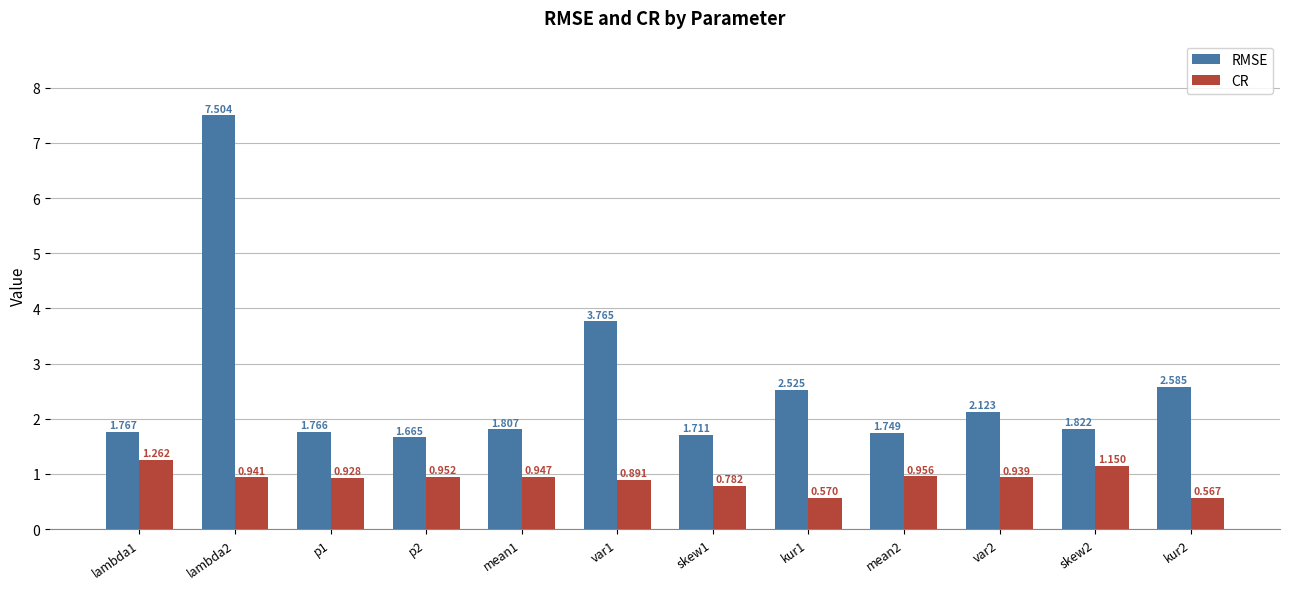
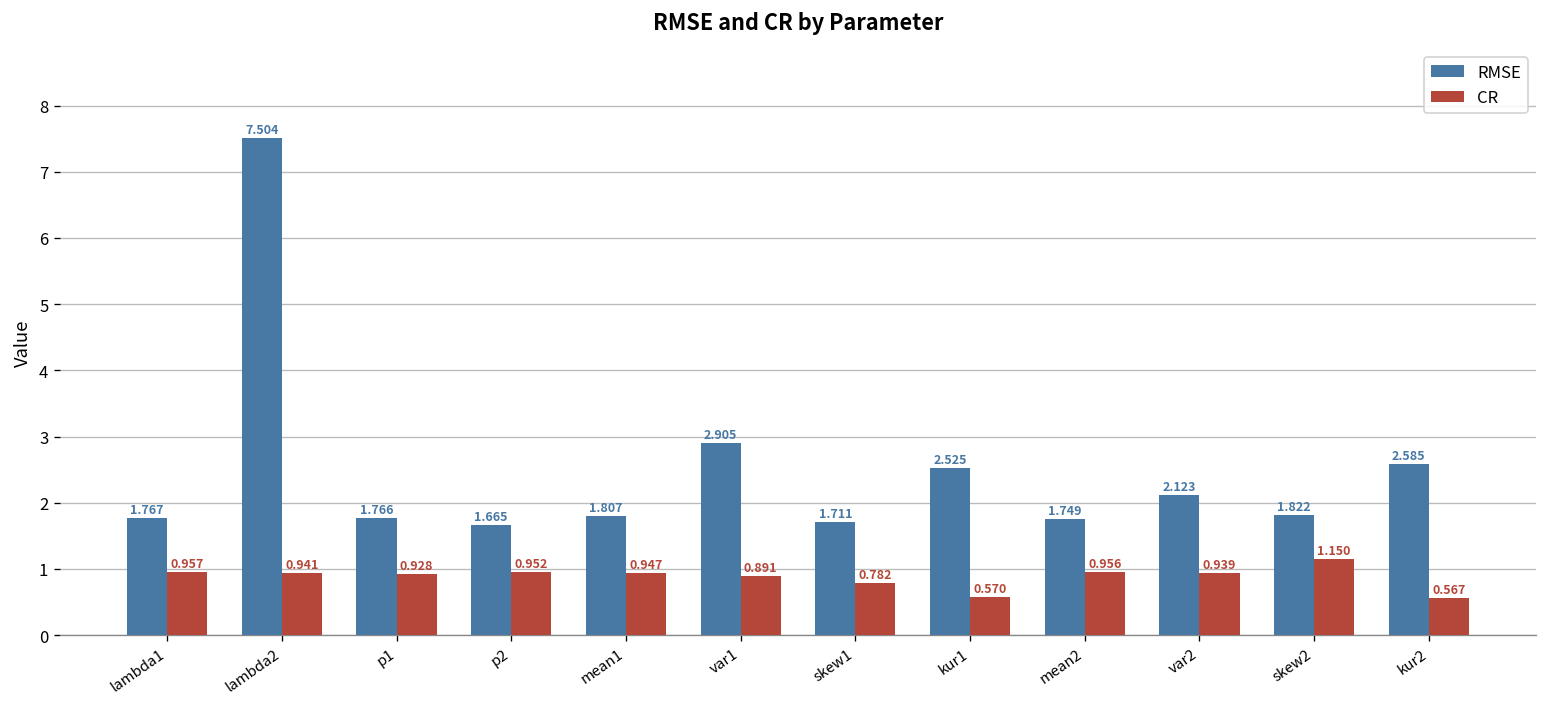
CR, lambda1: 1.262 -> 0.957
RMSE, var1: 3.765 -> 2.905
